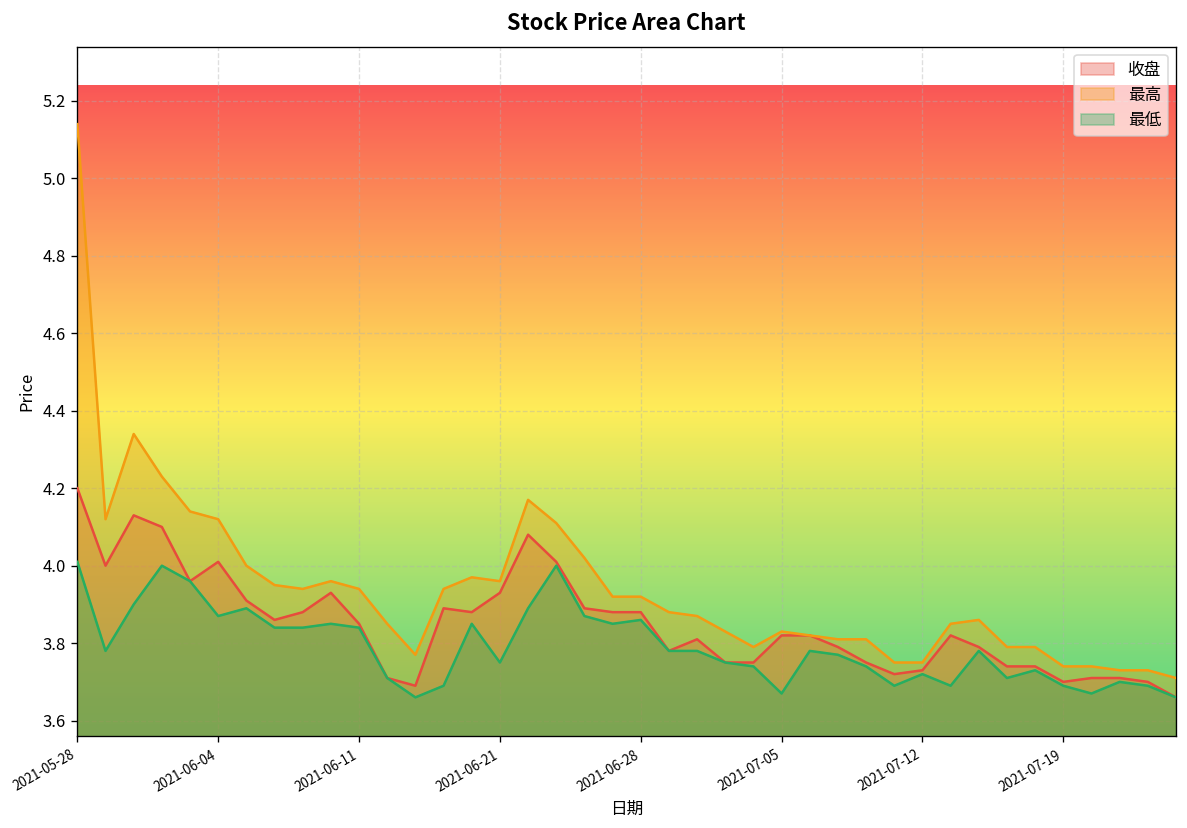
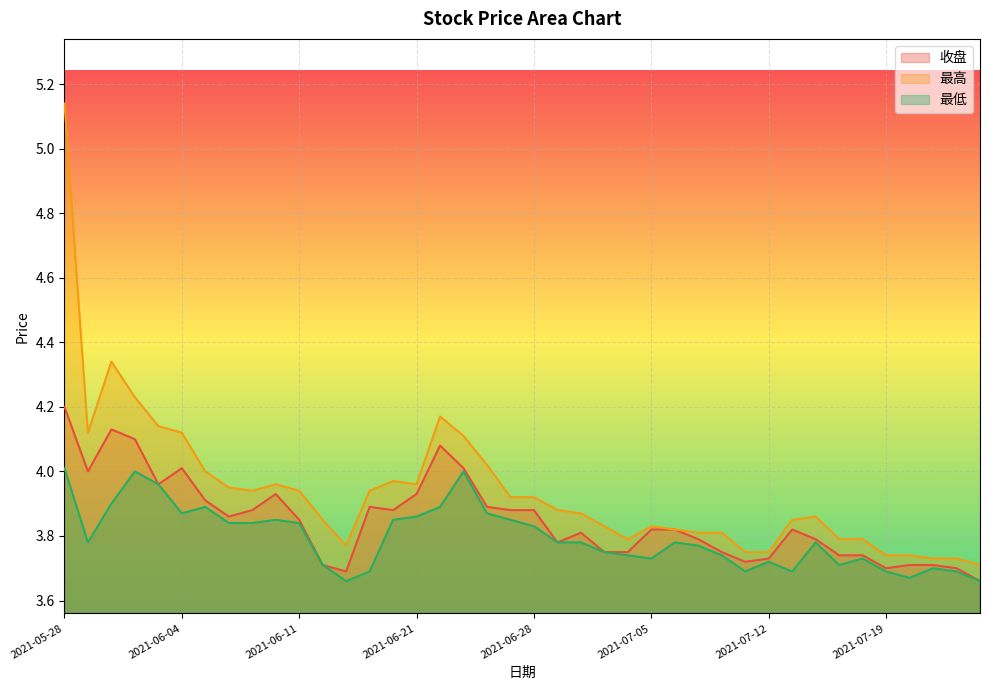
最低, 2021-06-21: 3.75 -> 3.86
最低, 2021-06-28: 3.86 -> 3.83
最低, 2021-07-05: 3.67 -> 3.73
